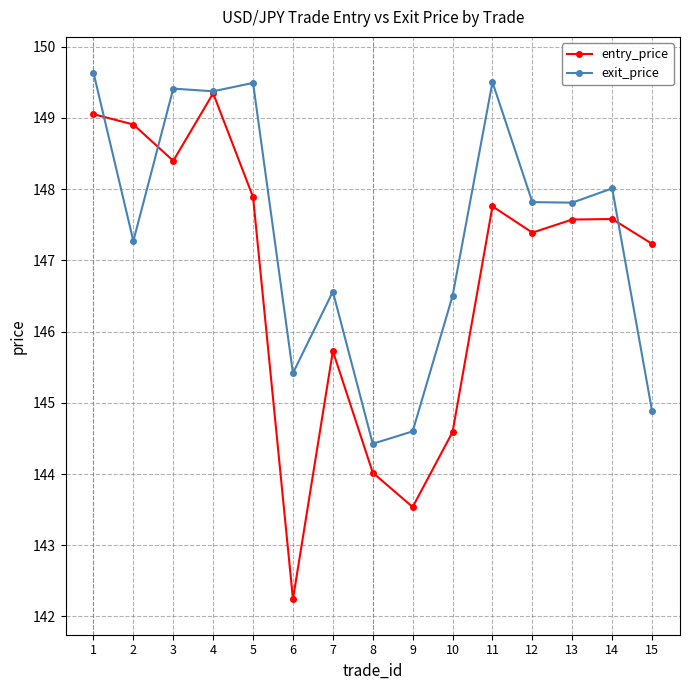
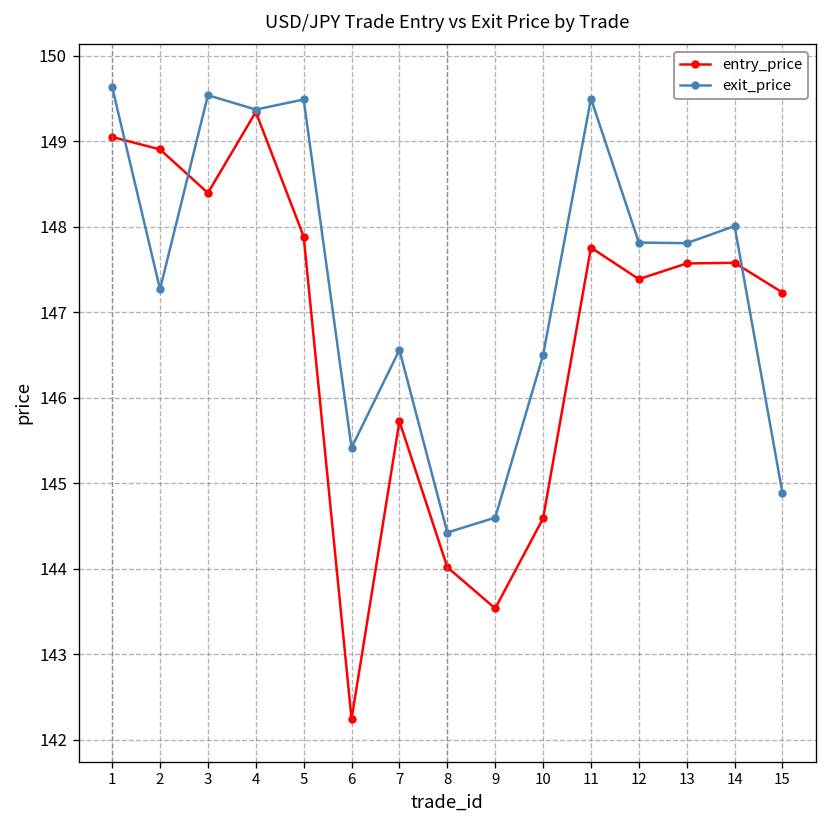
exit_price, 3: 149.4 -> 149.5
